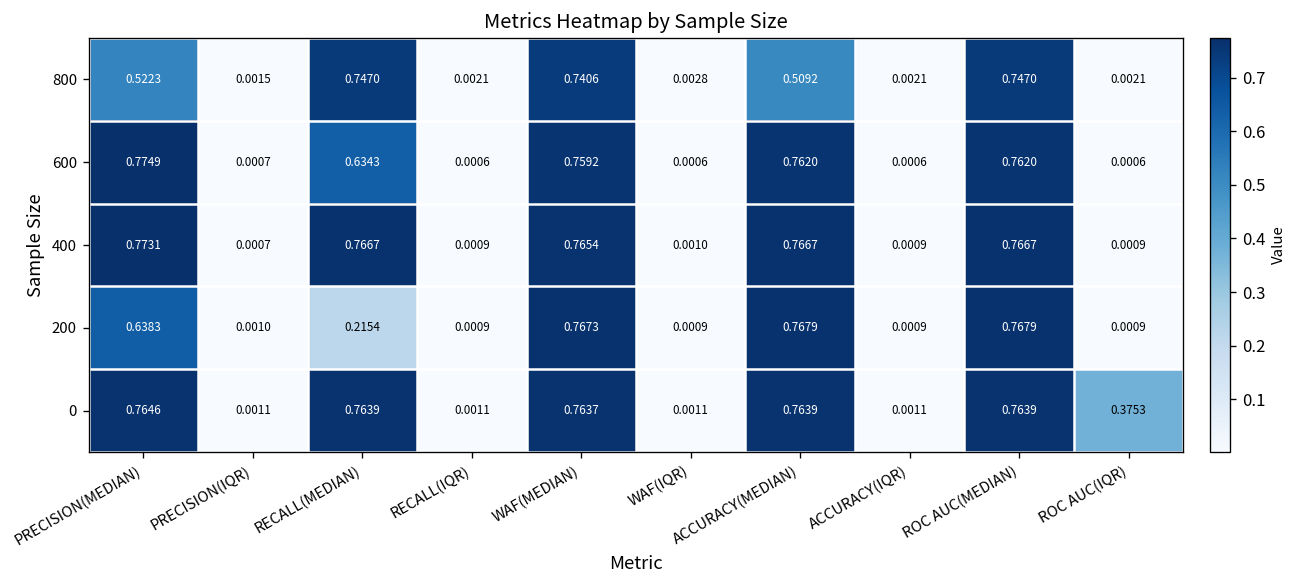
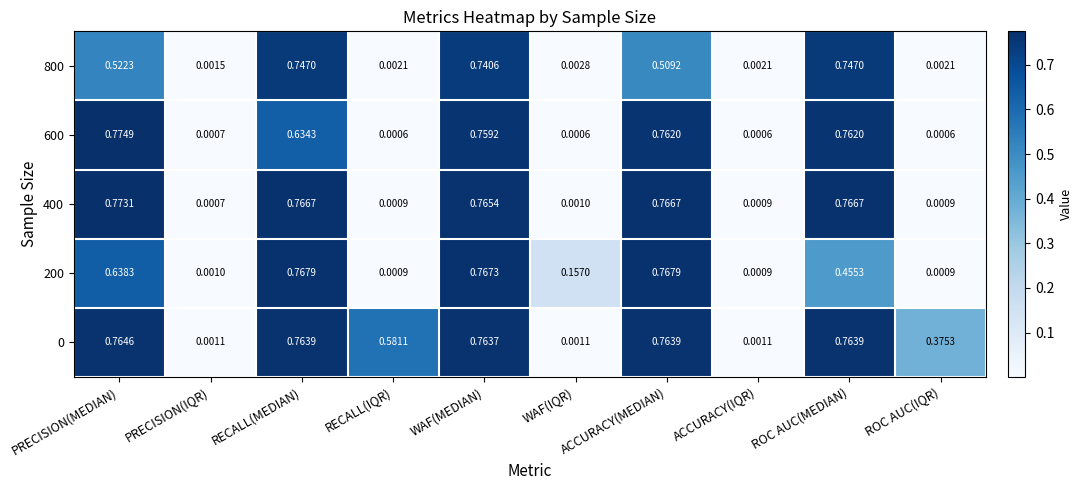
200, RECALL(MEDIAN): 0.2154 -> 0.7679
200, WAF(IQR): 0.0009 -> 0.1570
200, ROC AUC(MEDIAN): 0.7679 -> 0.4553
0, RECALL(IQR): 0.0011 -> 0.5811
